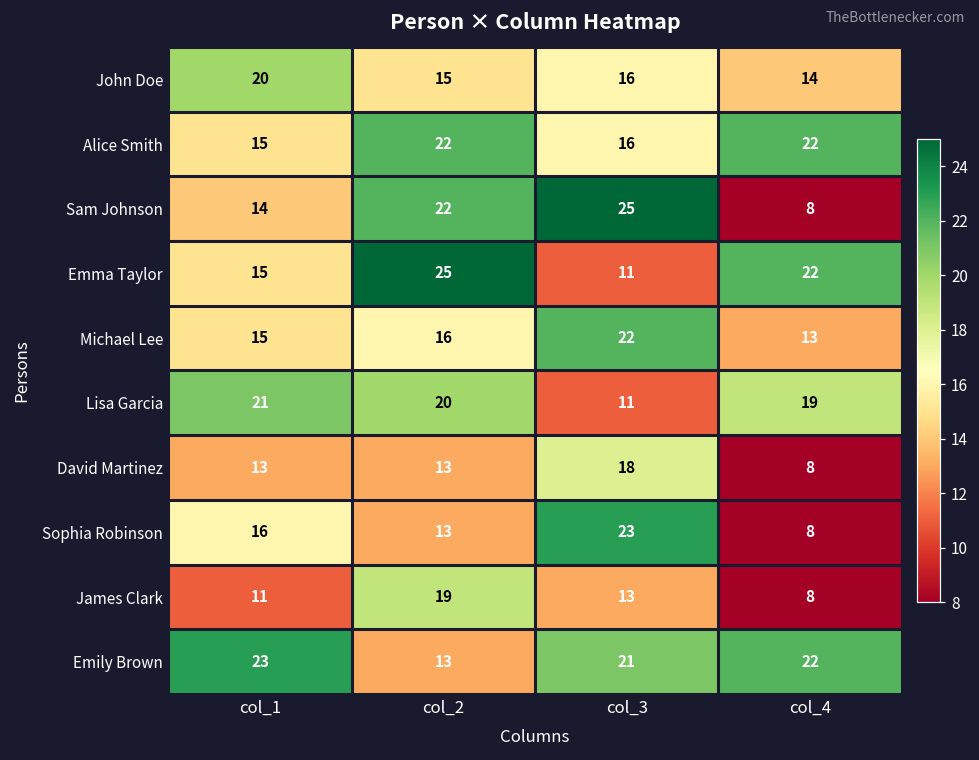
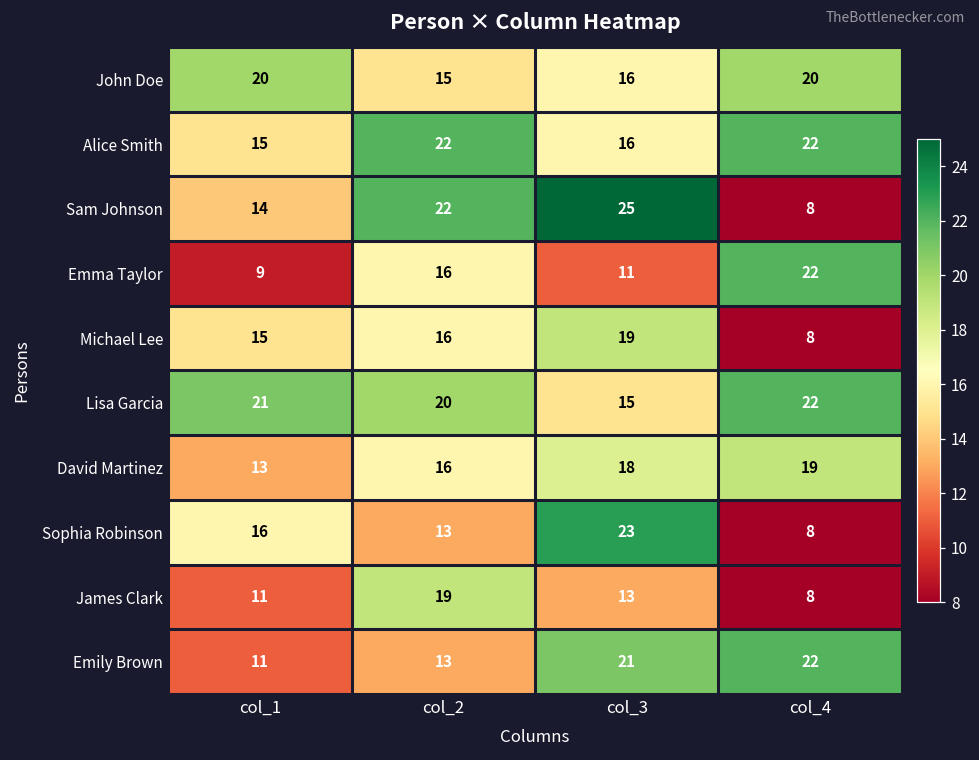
John Doe, col_4: 14 -> 20
Emma Taylor, col_1: 15 -> 9
Emma Taylor, col_2: 25 -> 16
Michael Lee, col_3: 22 -> 19
Michael Lee, col_4: 13 -> 8
Lisa Garcia, col_3: 11 -> 15
Lisa Garcia, col_4: 19 -> 22
David Martinez, col_2: 13 -> 16
David Martinez, col_4: 8 -> 19
Emily Brown, col_1: 23 -> 11
